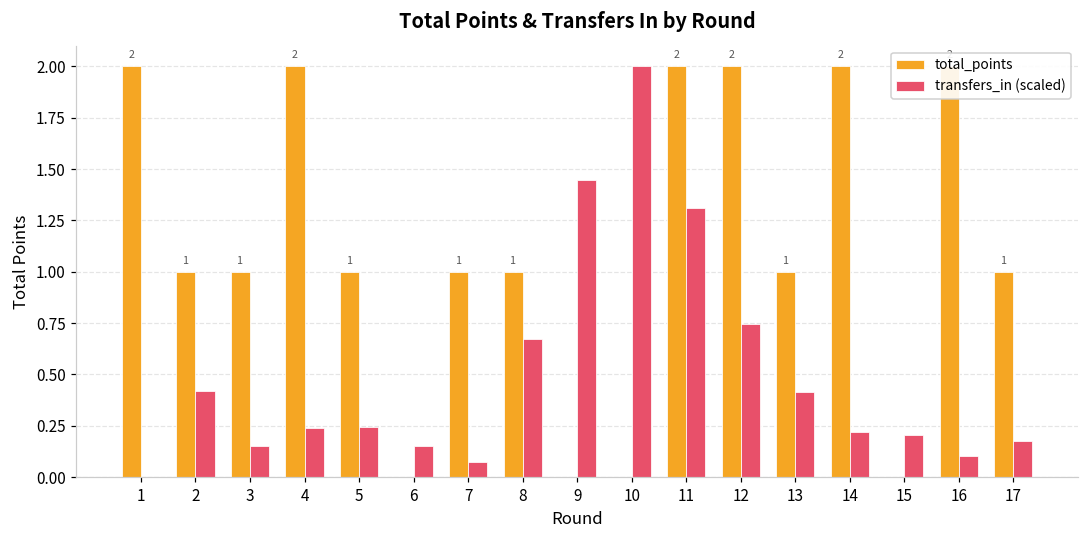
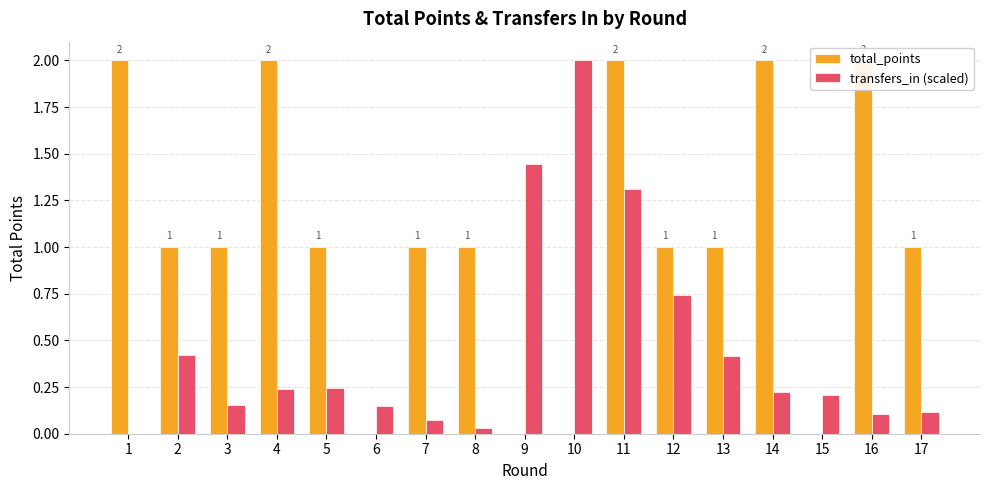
transfers_in (scaled), 8: 0.67 -> 0.03
total_points, 12: 2 -> 1
transfers_in (scaled), 17: 0.18 -> 0.12
